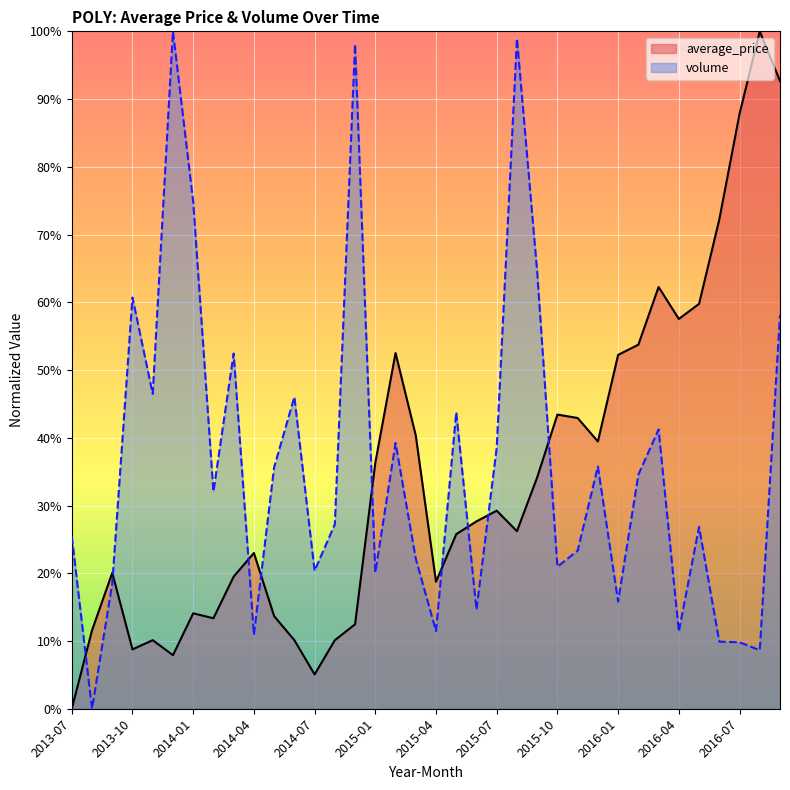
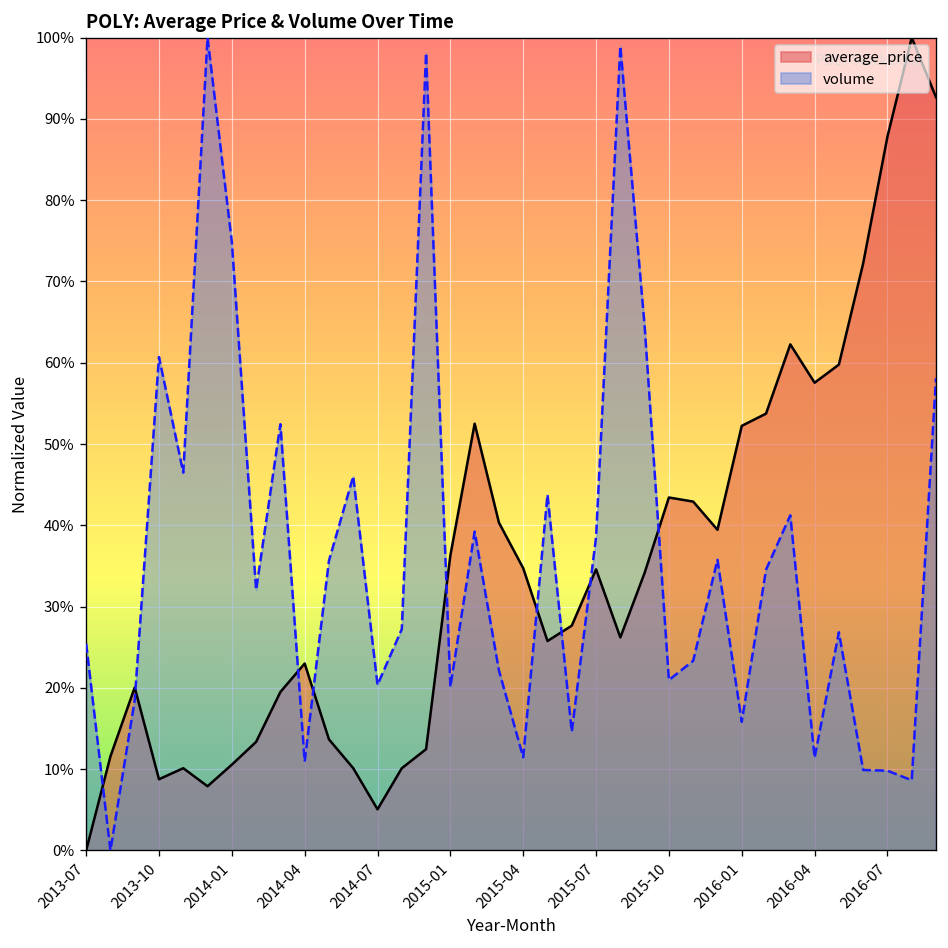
average_price, 2014-01: 14% -> 11%
average_price, 2015-04: 19% -> 35%
average_price, 2015-07: 29% -> 35%
